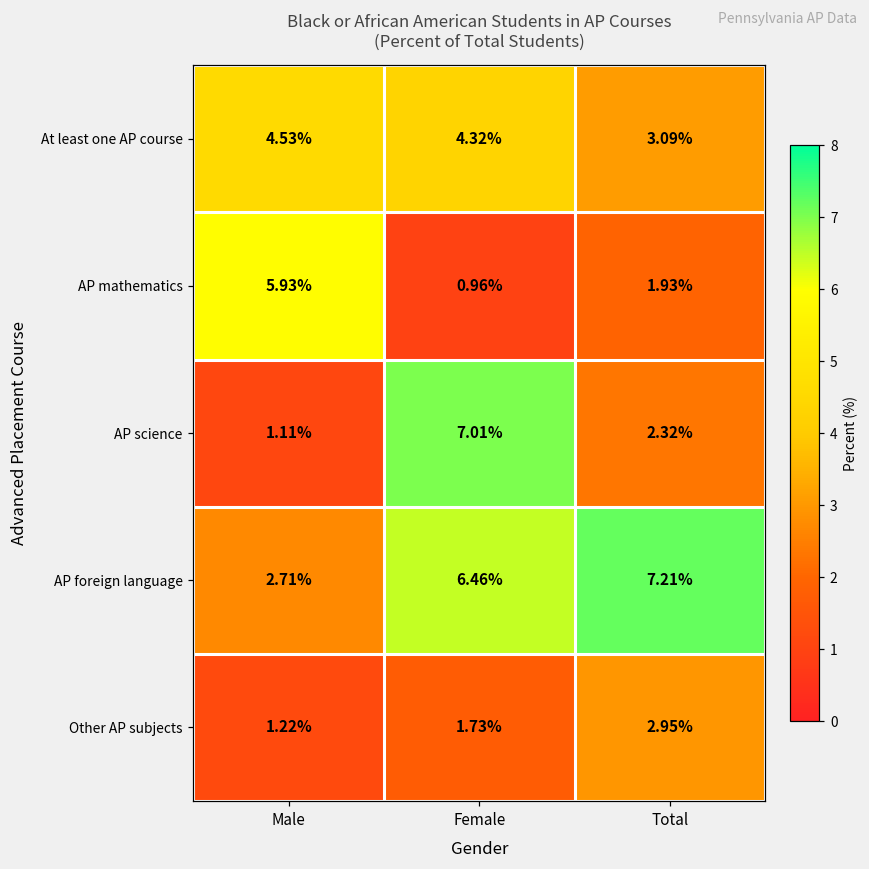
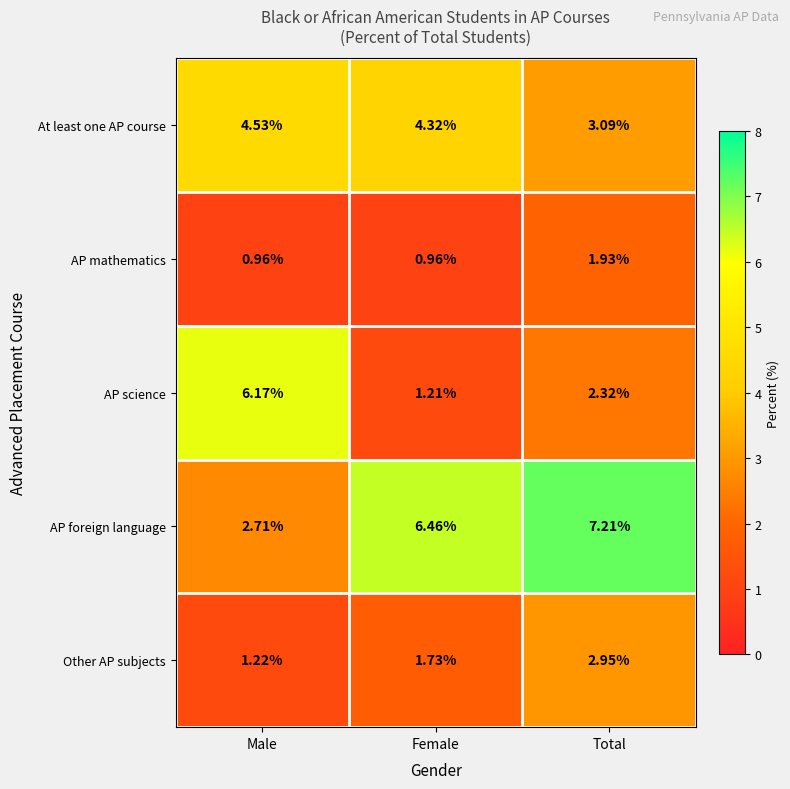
AP mathematics, Male: 5.93% -> 0.96%
AP science, Male: 1.11% -> 6.17%
AP science, Female: 7.01% -> 1.21%
